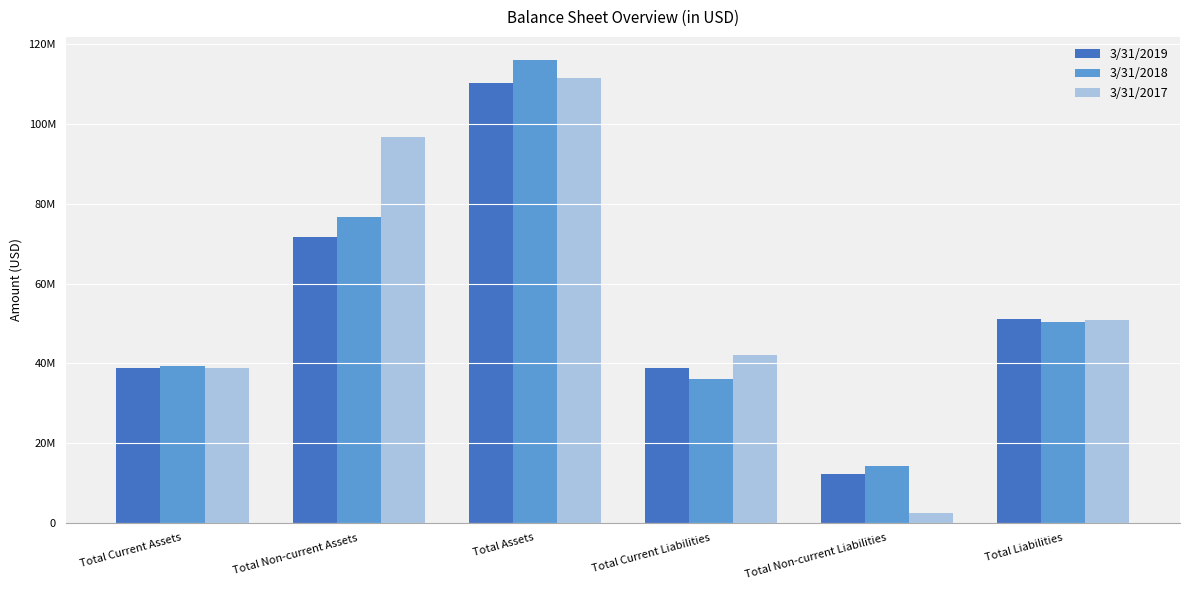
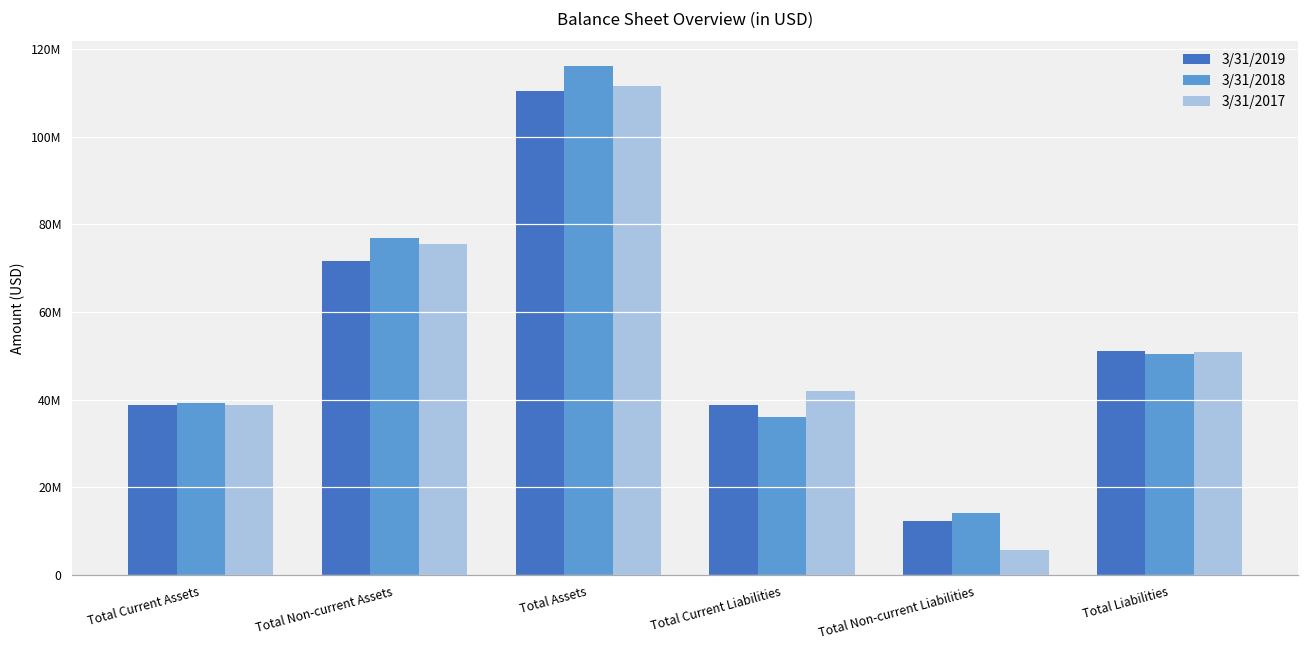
3/31/2017, Total Non-current Assets: 97000000 -> 76000000
3/31/2017, Total Non-current Liabilities: 3000000 -> 6000000
